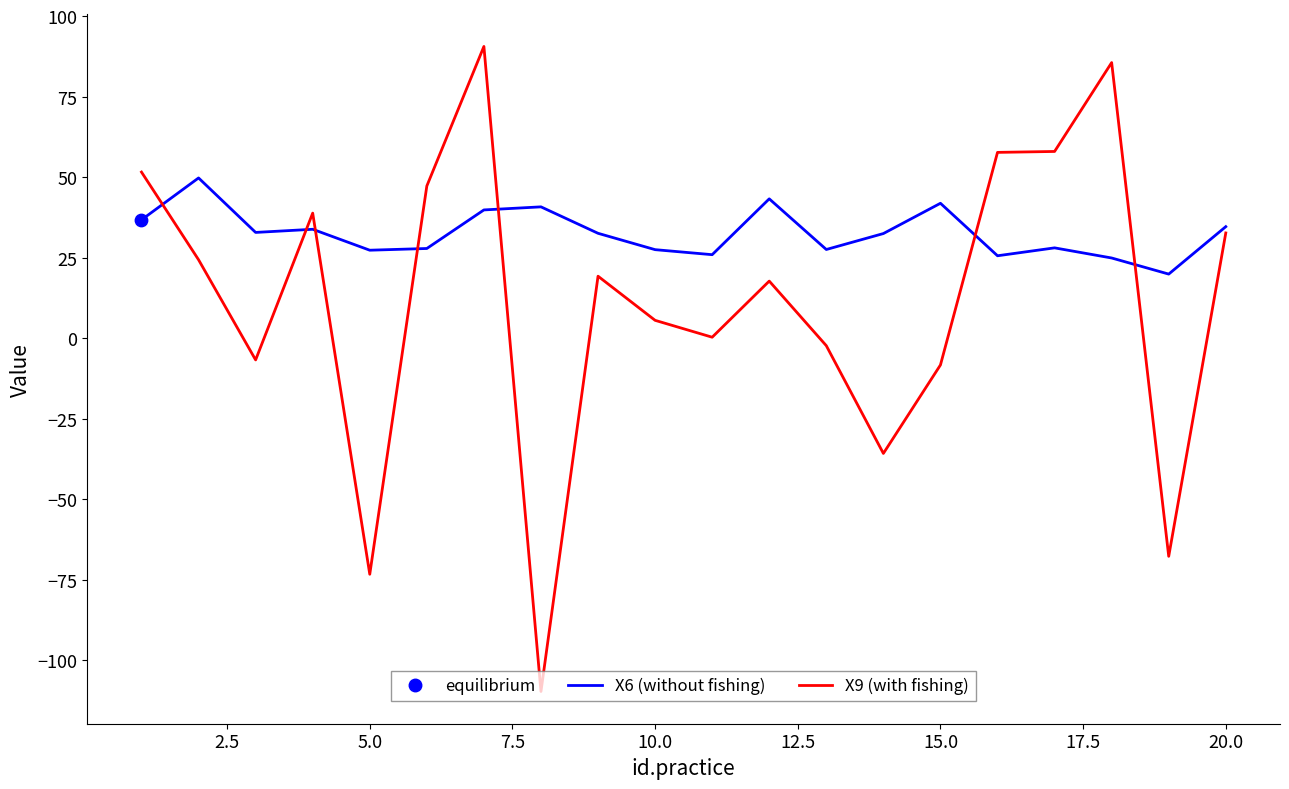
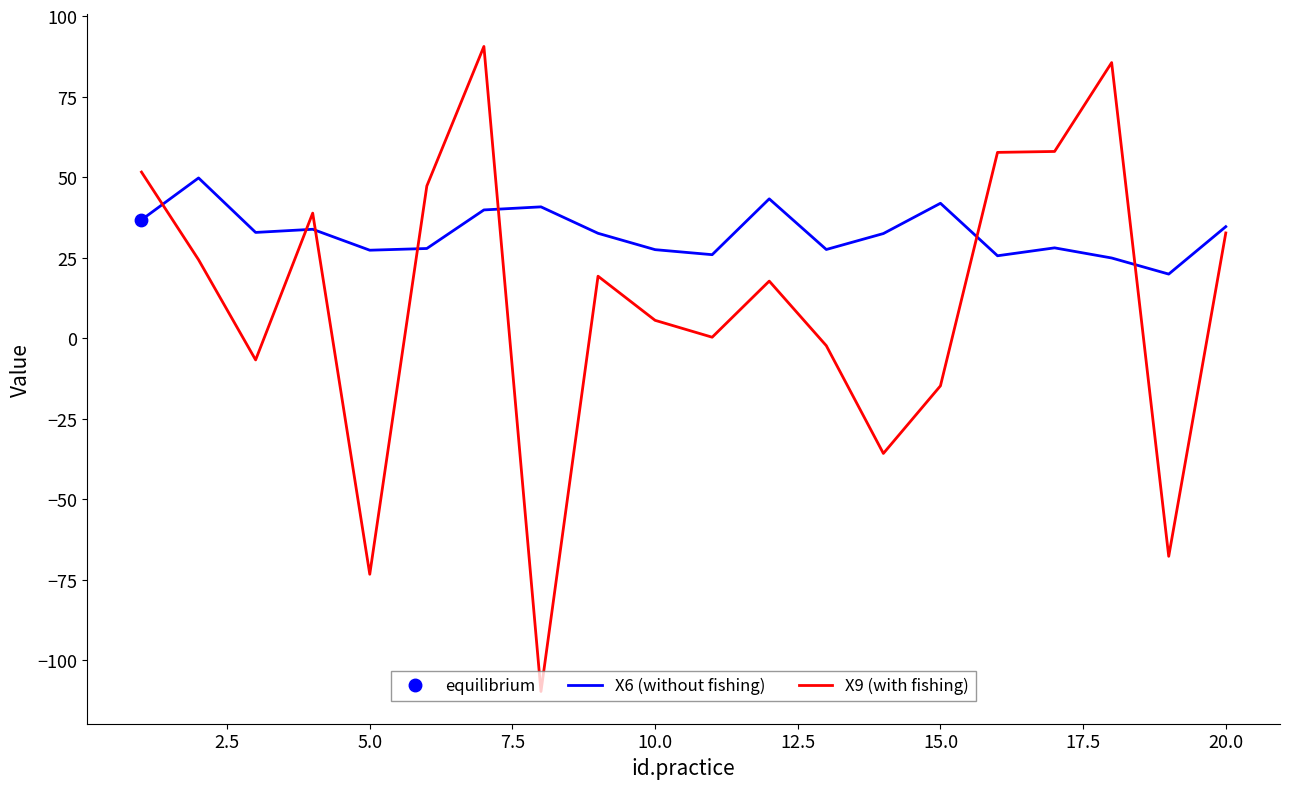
X9 (with fishing), 15.0: -8 -> -15
